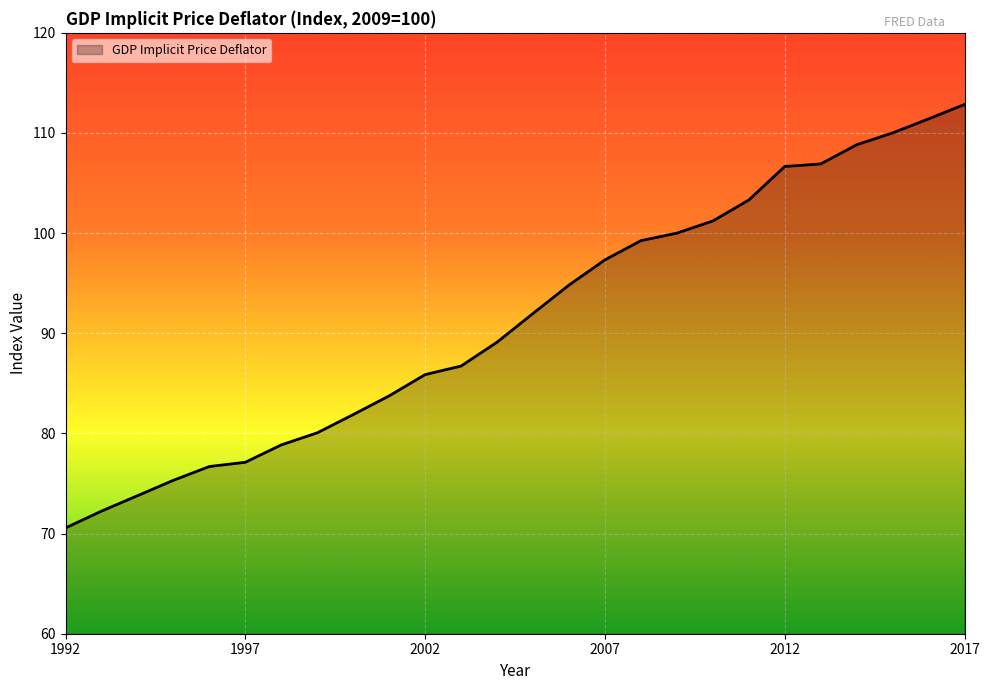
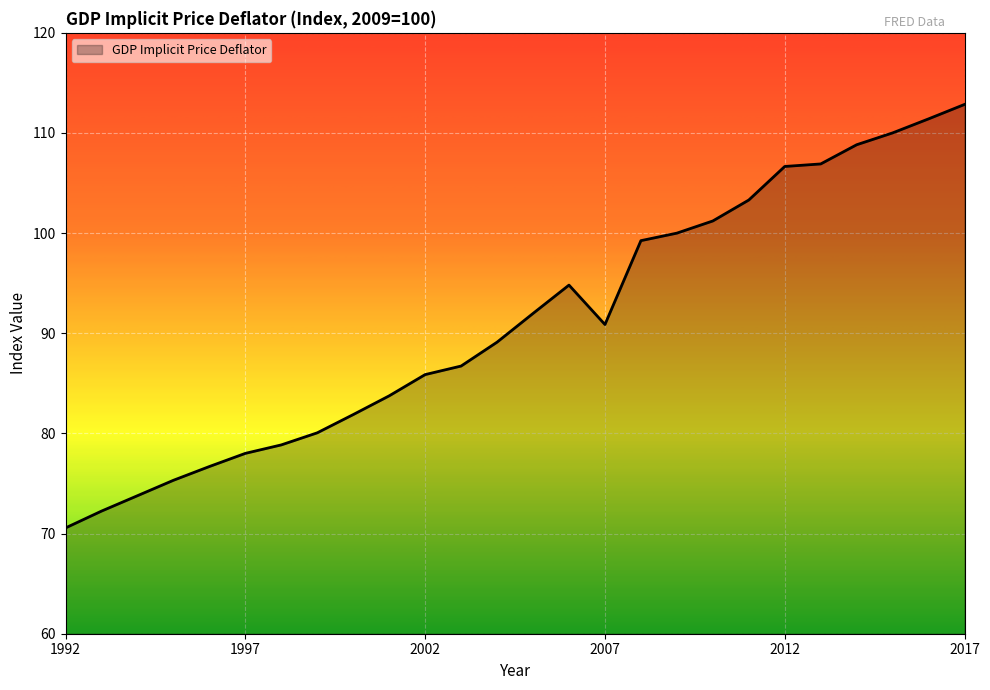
1997: 77.1 -> 78.0
2007: 97.3 -> 90.9
